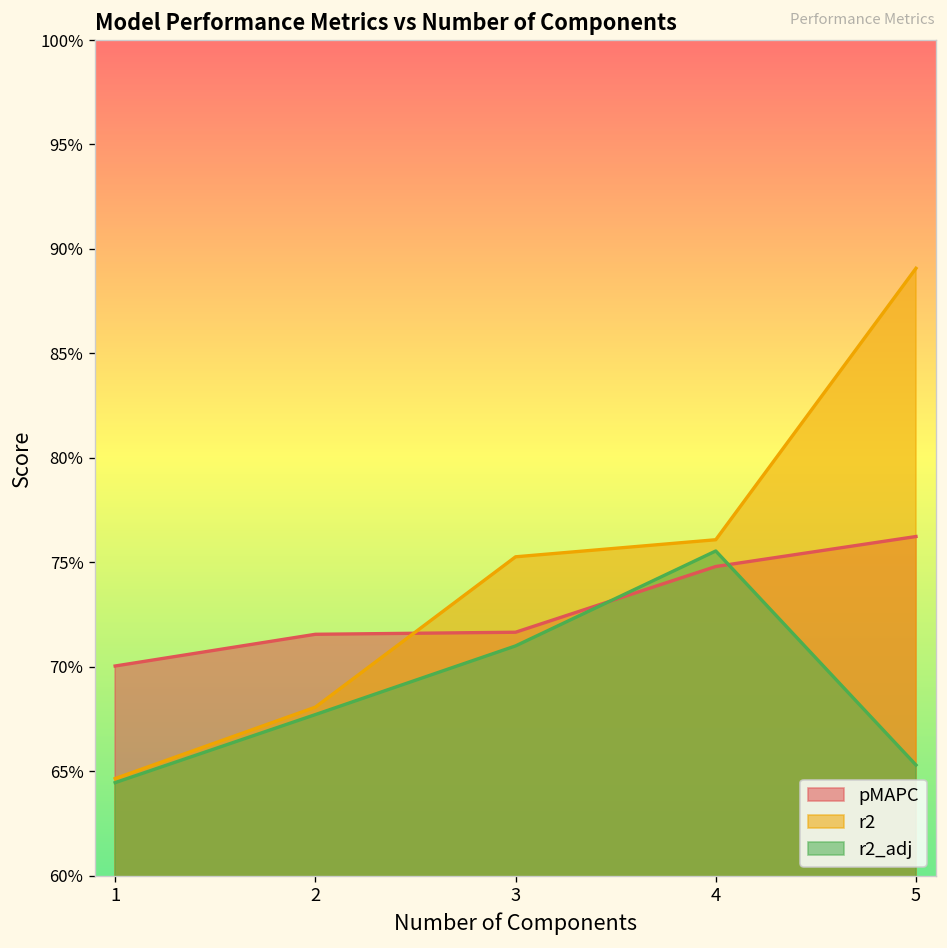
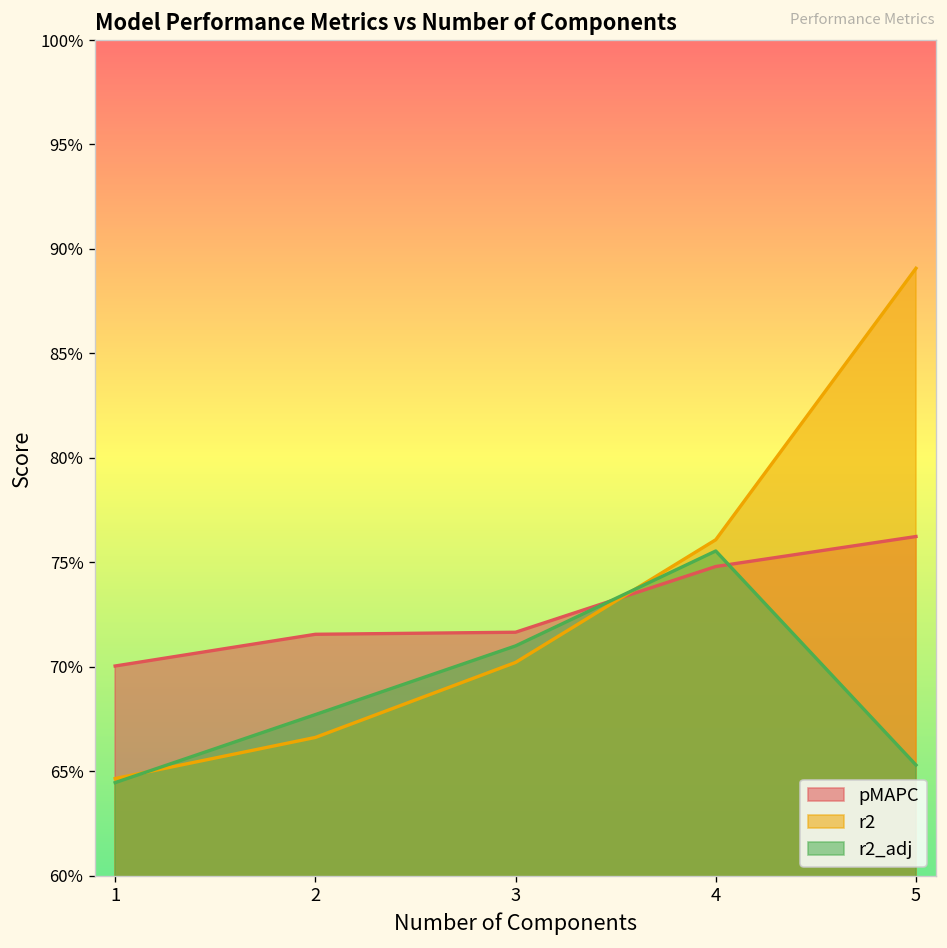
r2, 2: 68.1% -> 66.6%
r2, 3: 75.3% -> 70.2%
